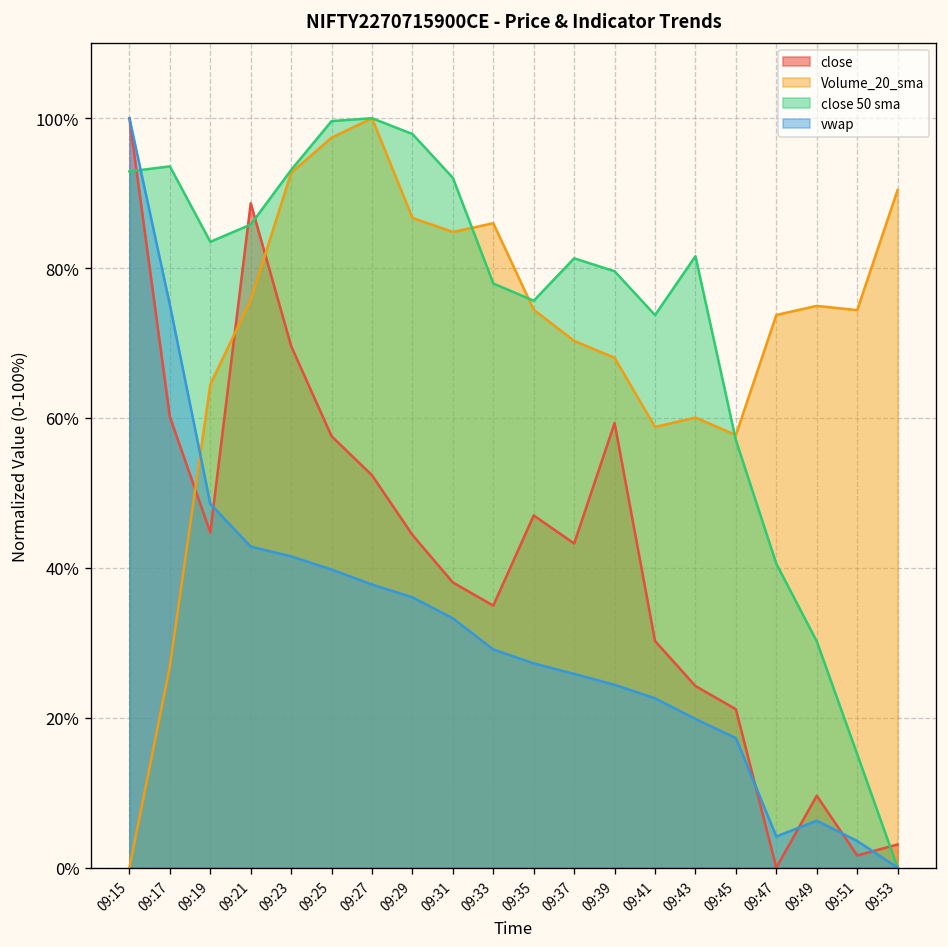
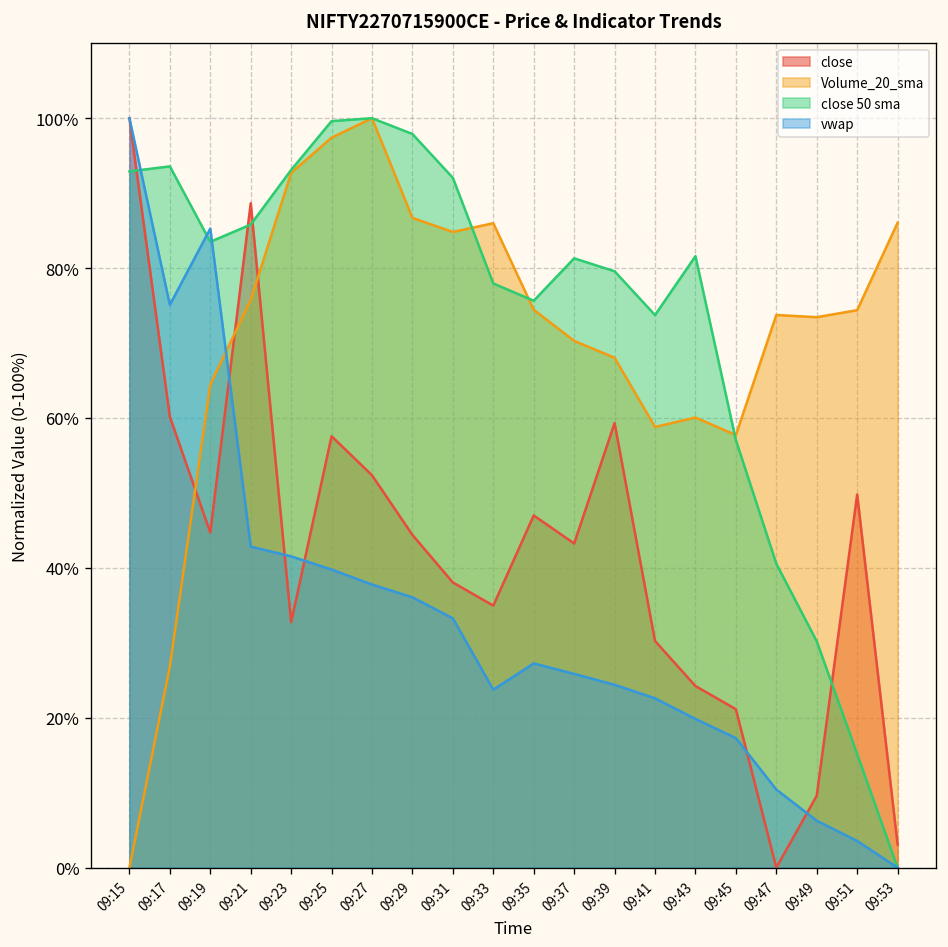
vwap, 09:19: 49% -> 85%
close, 09:23: 70% -> 33%
vwap, 09:33: 29% -> 24%
vwap, 09:47: 4% -> 10%
Volume_20_sma, 09:49: 75% -> 73%
close, 09:51: 2% -> 50%
Volume_20_sma, 09:53: 90% -> 86%
